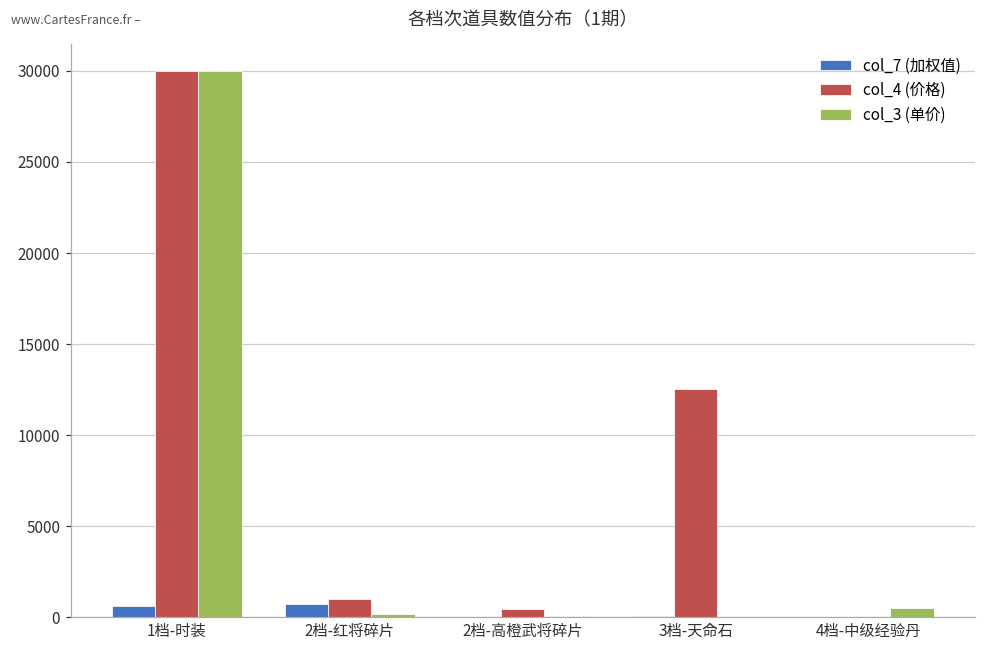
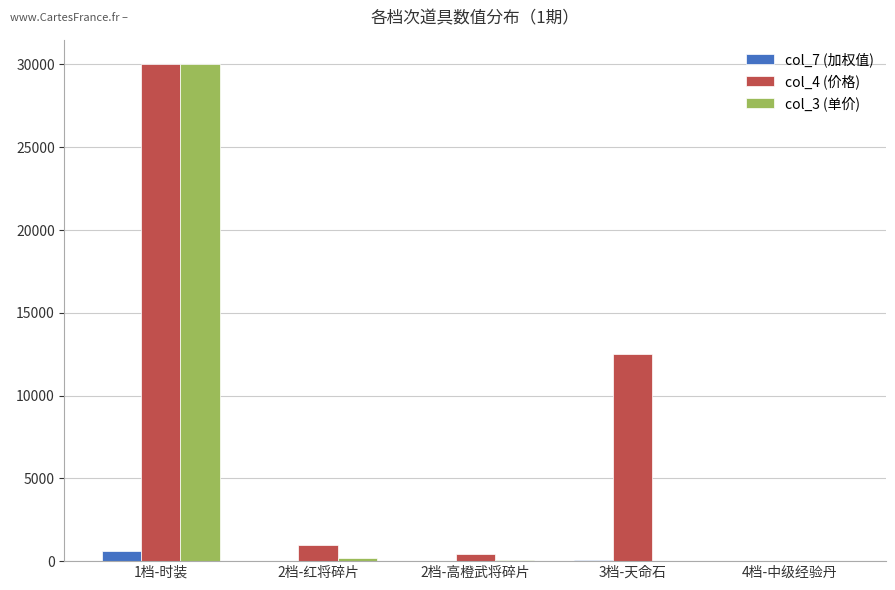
col_7 (加权值), 2档-红将碎片: 700 -> 0
col_3 (单价), 4档-中级经验丹: 500 -> 0
